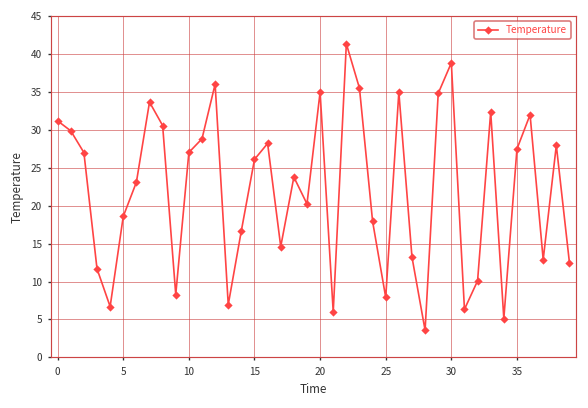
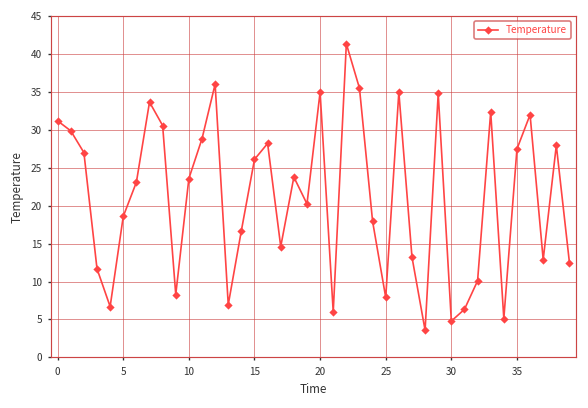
10: 27 -> 24
30: 39 -> 5
